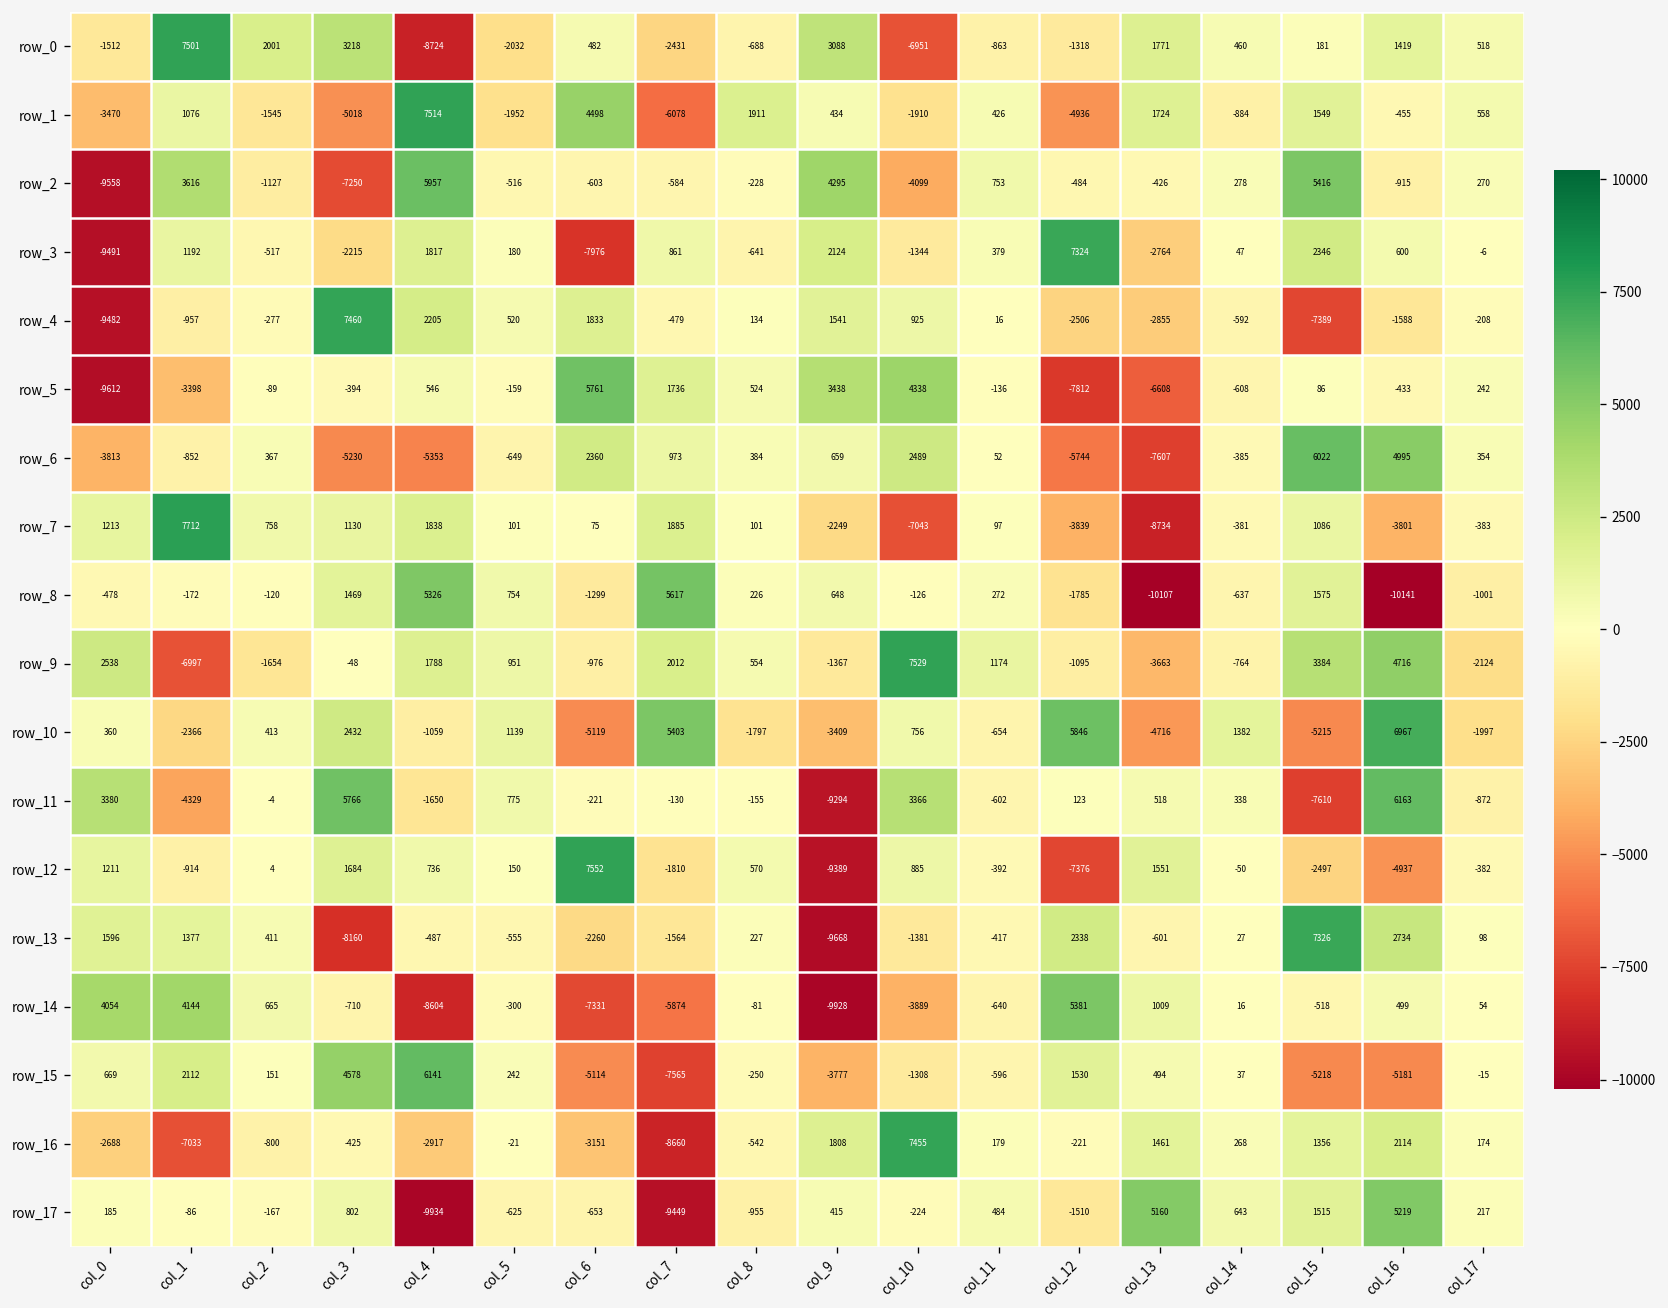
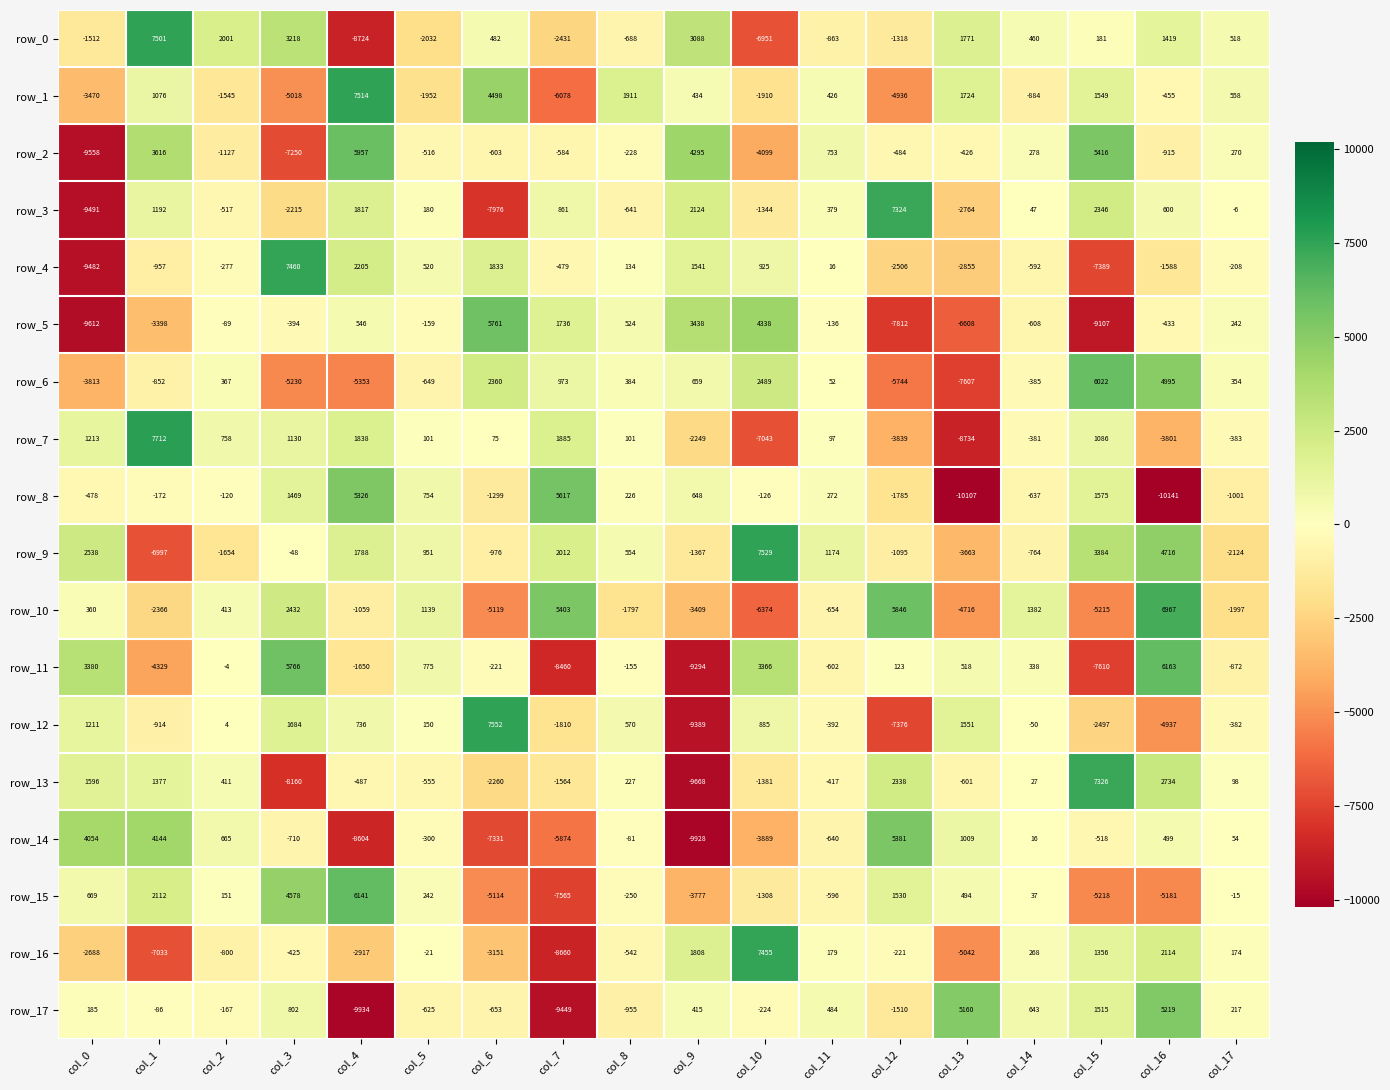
row_5, col_15: 86 -> -9107
row_10, col_10: 756 -> -6374
row_11, col_7: -130 -> -8460
row_16, col_13: 1461 -> -5042
